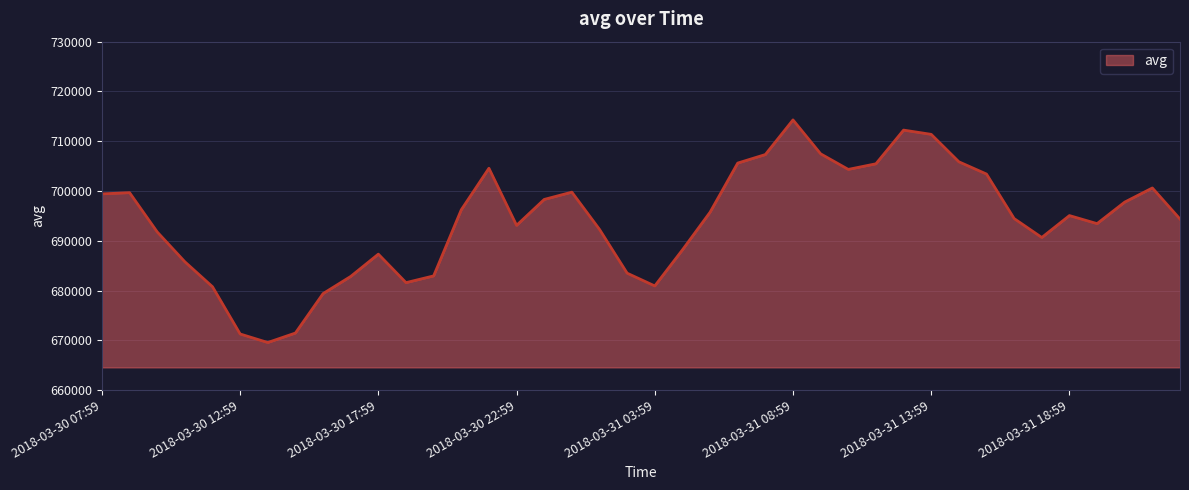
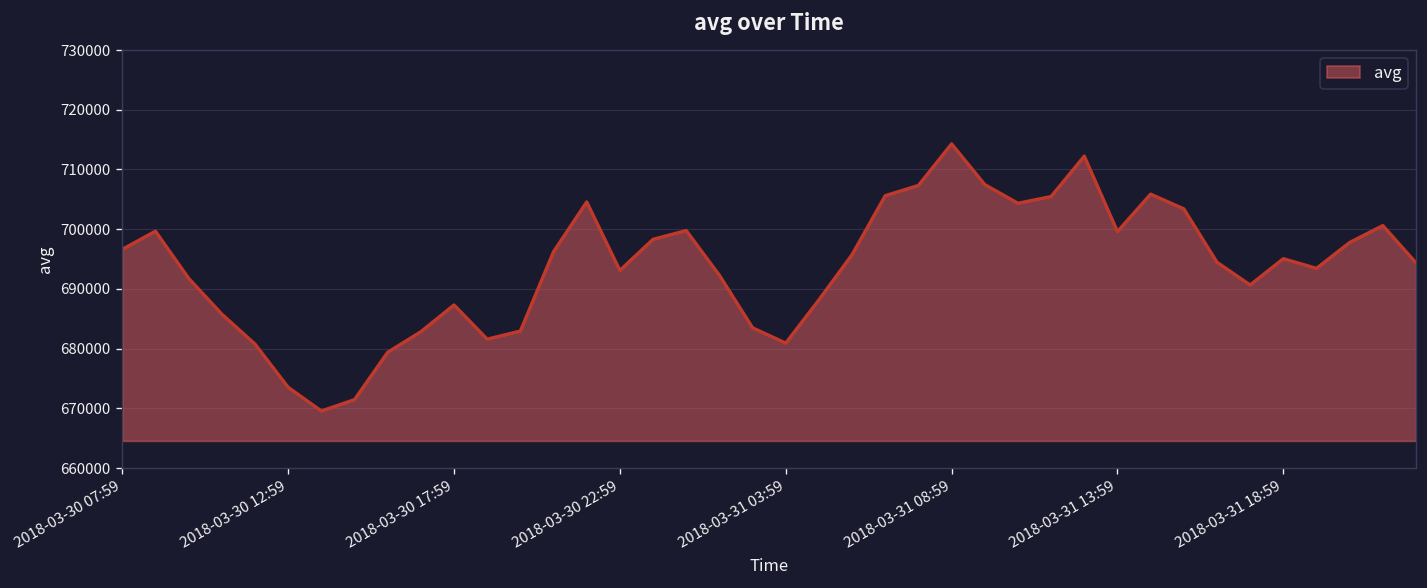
2018-03-30 07:59: 699000 -> 697000
2018-03-30 12:59: 671000 -> 674000
2018-03-31 13:59: 711000 -> 700000
